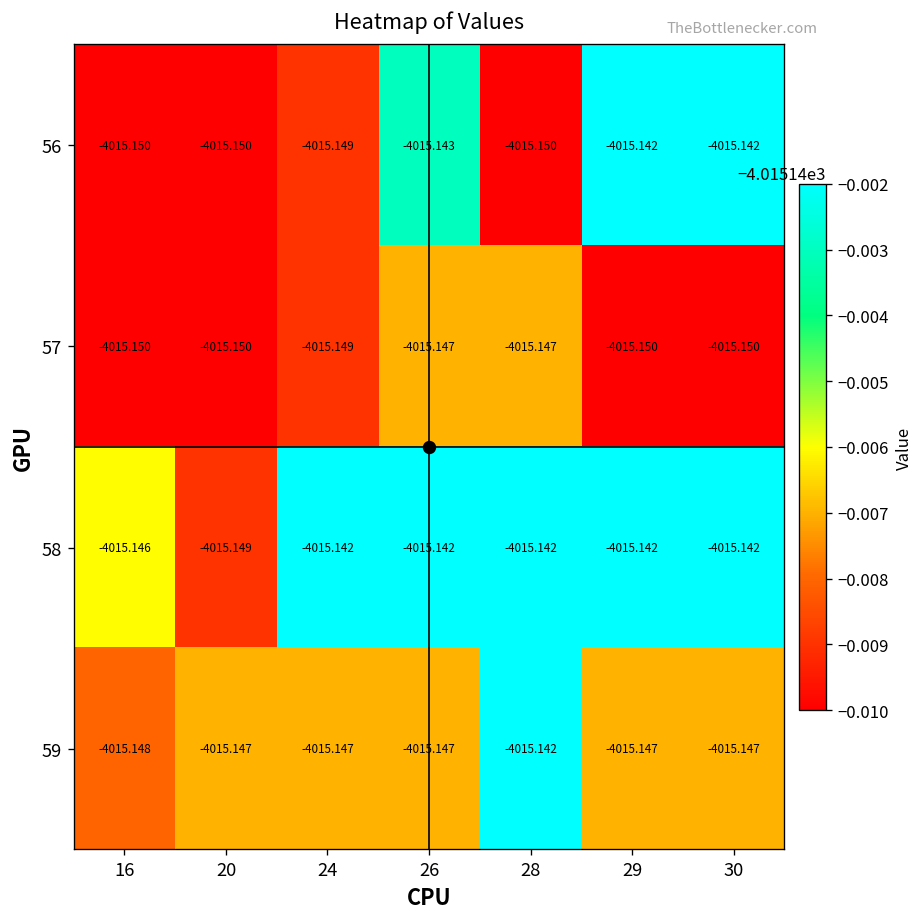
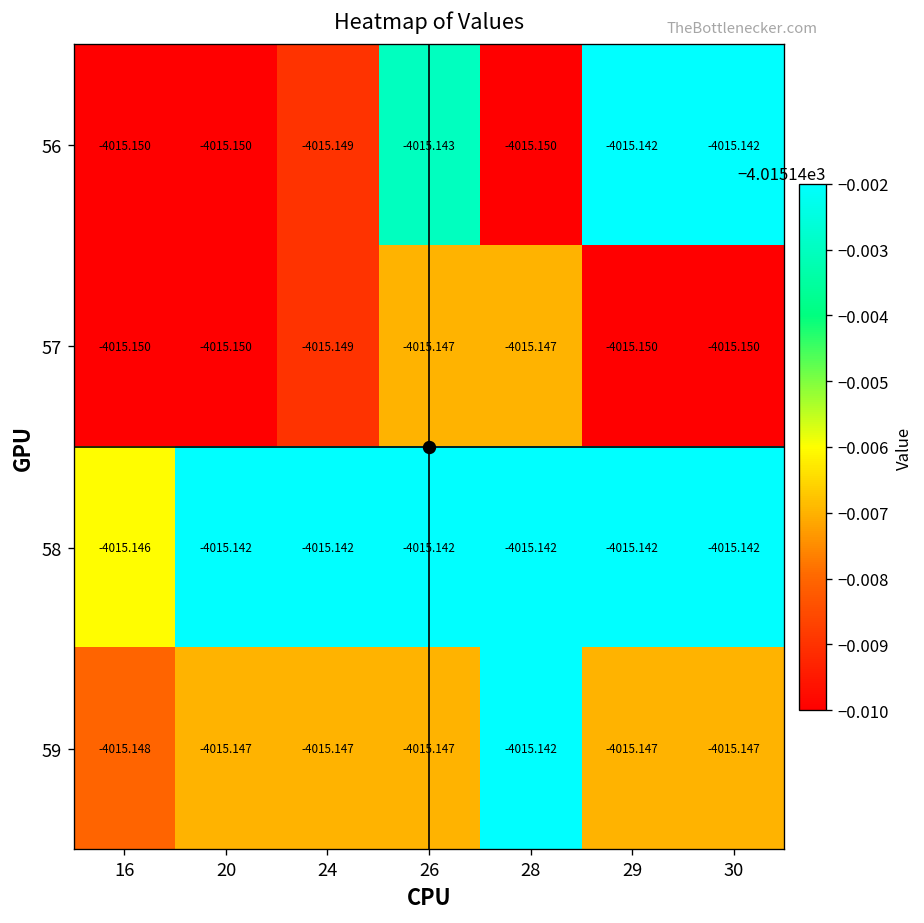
58, 20: -4015.149 -> -4015.142
